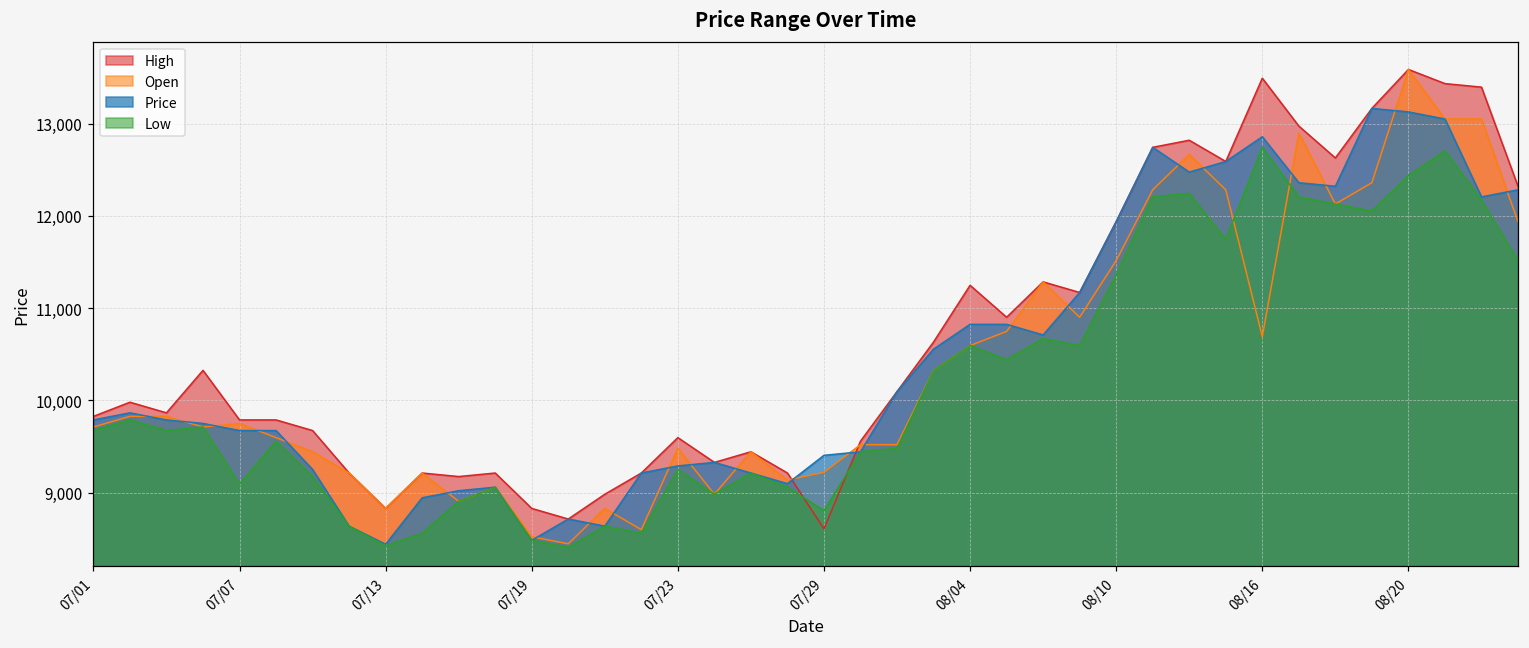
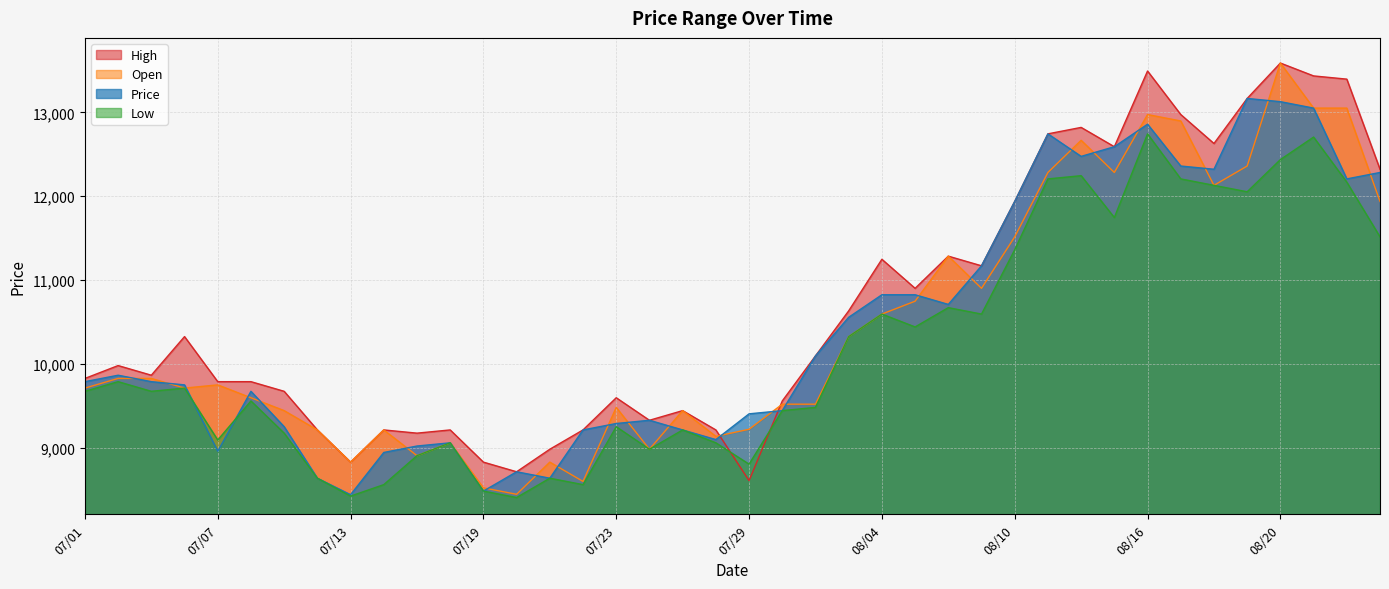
Price, 07/07: 9,700 -> 9,000
Open, 08/16: 10,700 -> 13,000
